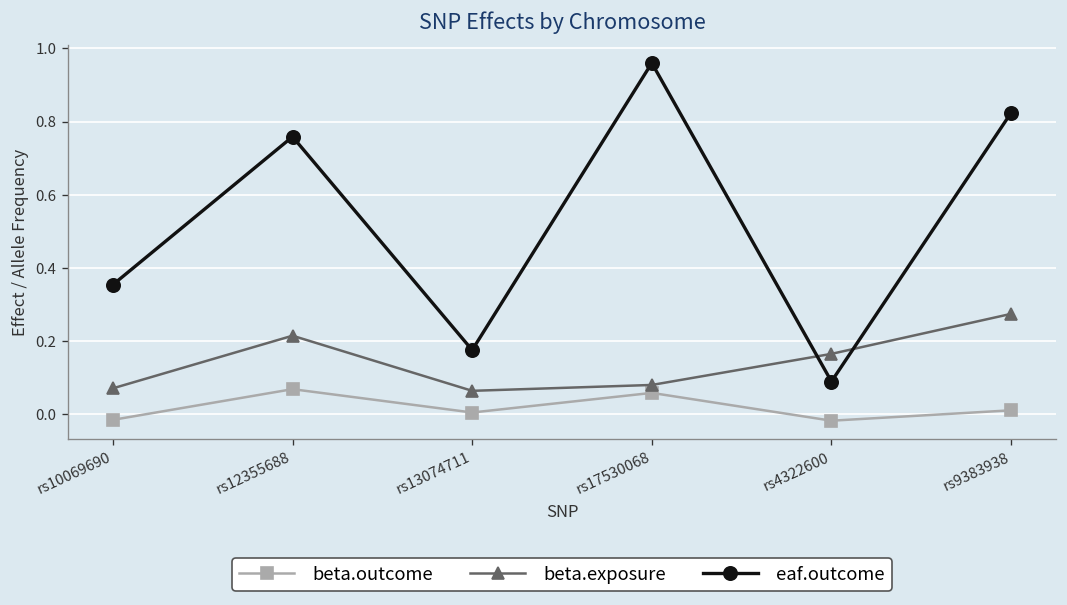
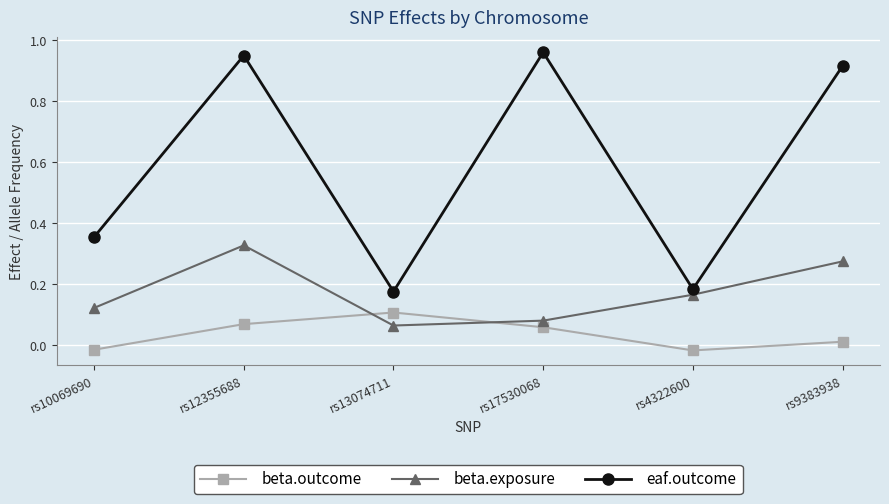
beta.exposure, rs10069690: 0.07 -> 0.12
beta.exposure, rs12355688: 0.22 -> 0.33
eaf.outcome, rs12355688: 0.76 -> 0.95
beta.outcome, rs13074711: 0.01 -> 0.11
eaf.outcome, rs4322600: 0.09 -> 0.18
eaf.outcome, rs9383938: 0.82 -> 0.92
